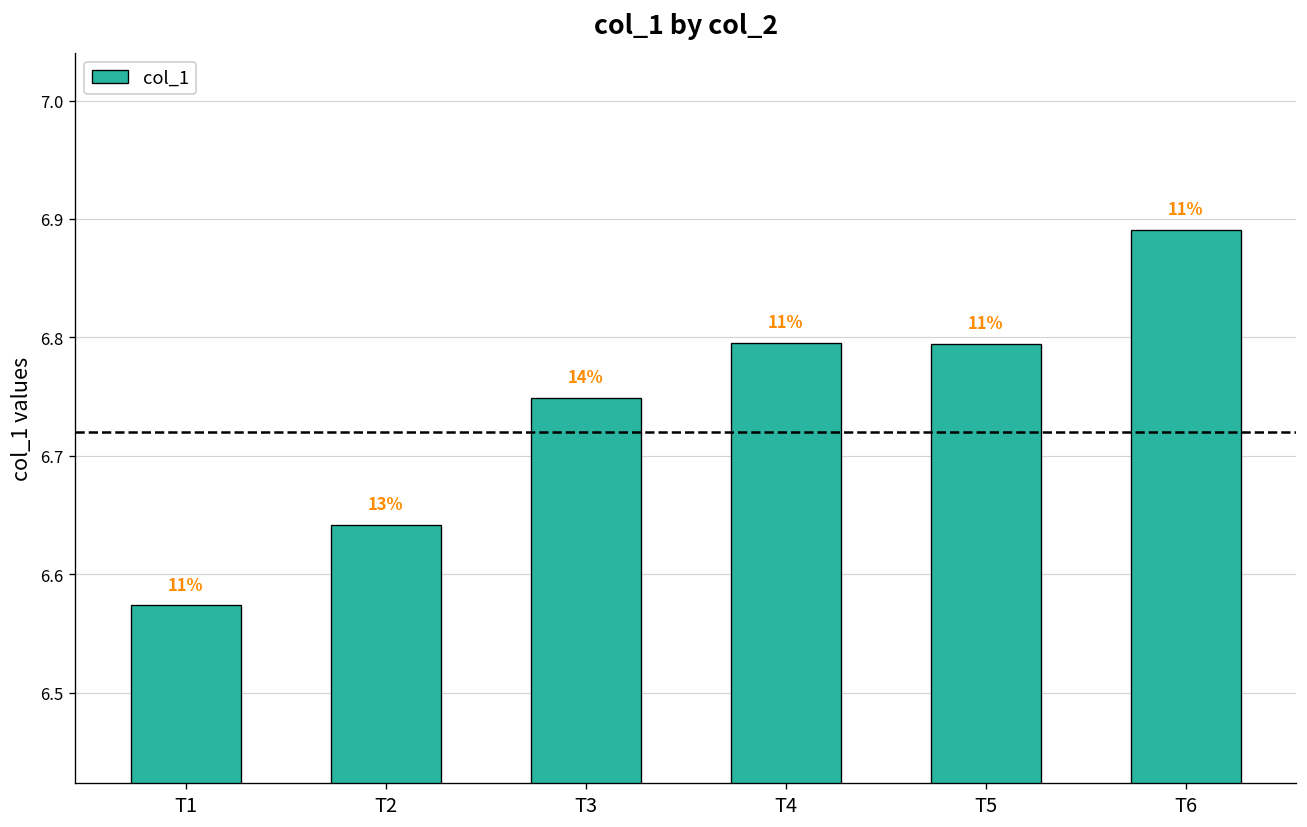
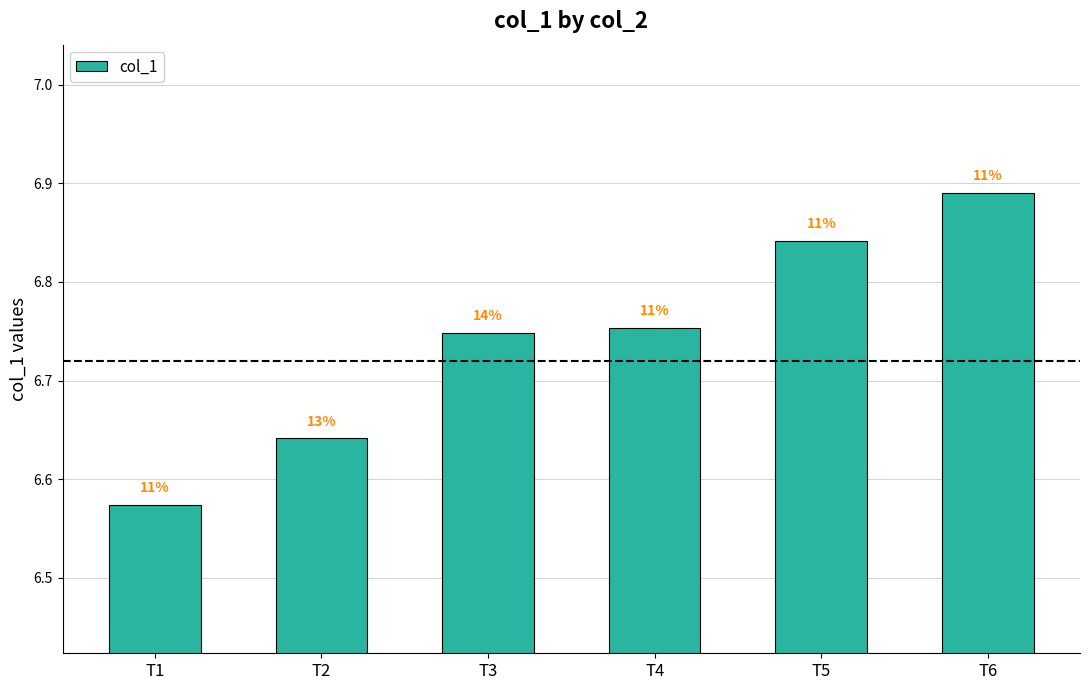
T4: 6.80 -> 6.75
T5: 6.79 -> 6.84
